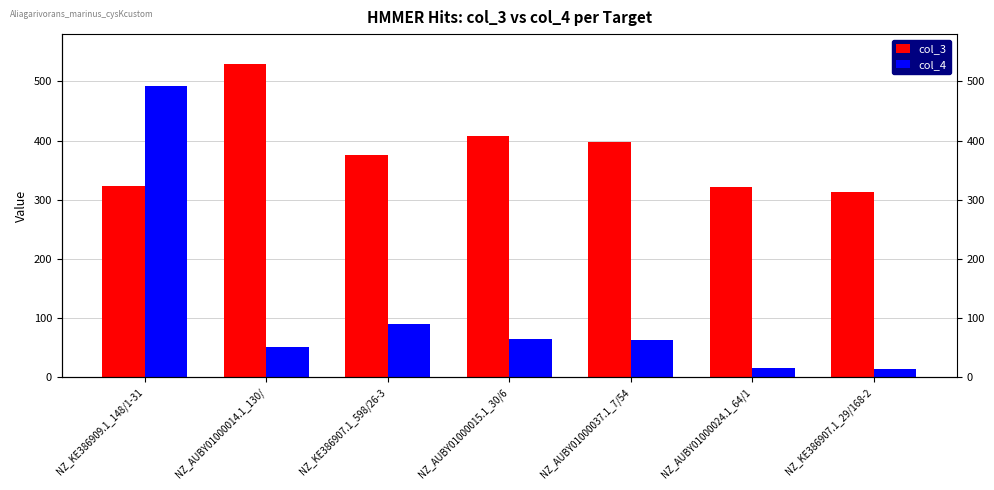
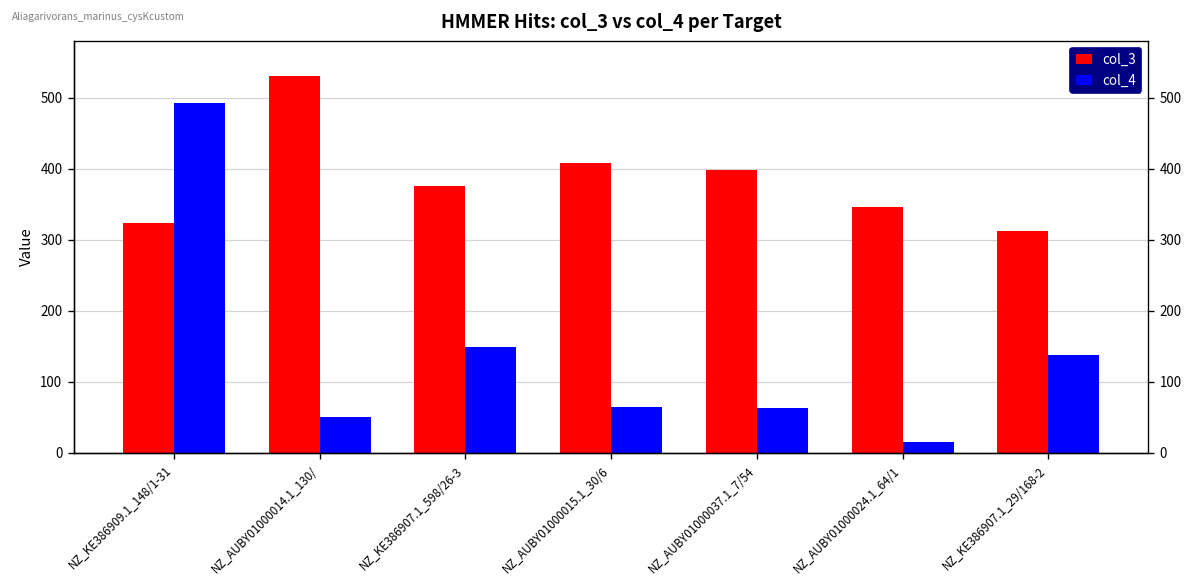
col_4, NZ_KE386907.1_598/26-3: 90 -> 150
col_3, NZ_AUBY01000024.1_64/1: 320 -> 350
col_4, NZ_KE386907.1_29/168-2: 10 -> 140
